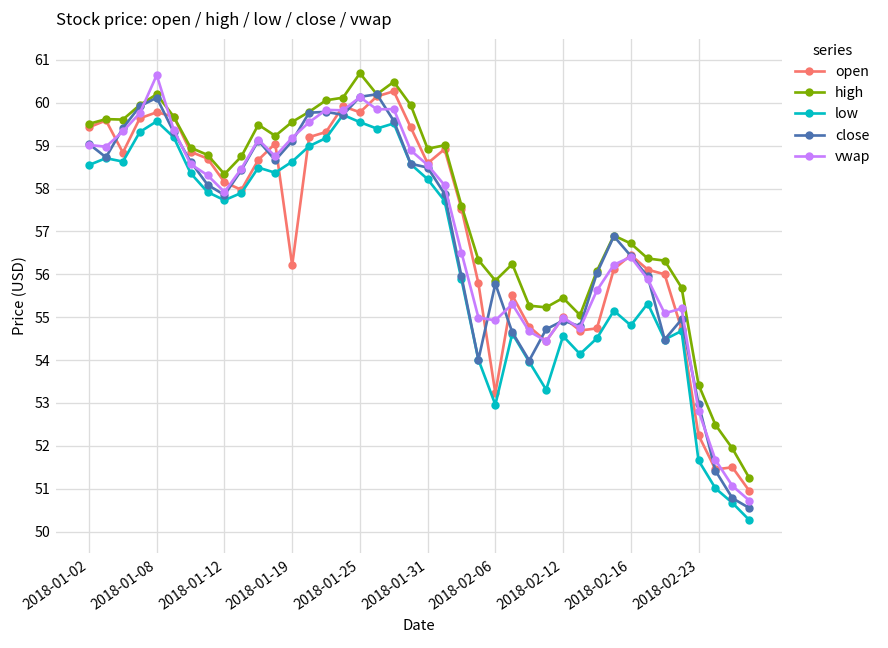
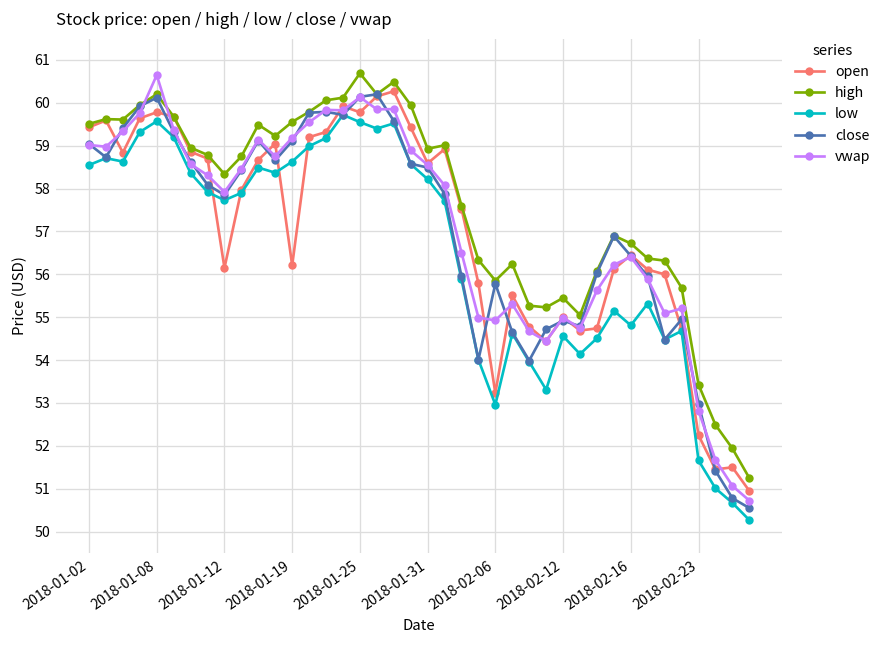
open, 2018-01-12: 58.2 -> 56.2
